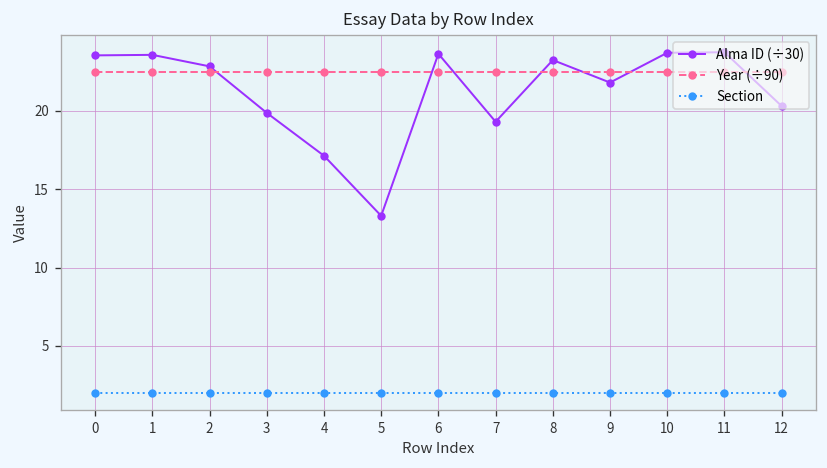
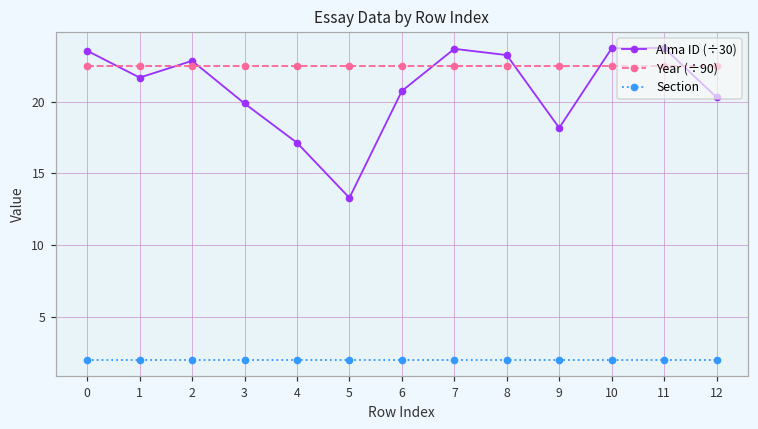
Alma ID (÷30), 1: 23.6 -> 21.7
Alma ID (÷30), 6: 23.6 -> 20.7
Alma ID (÷30), 7: 19.3 -> 23.7
Alma ID (÷30), 9: 21.8 -> 18.2
